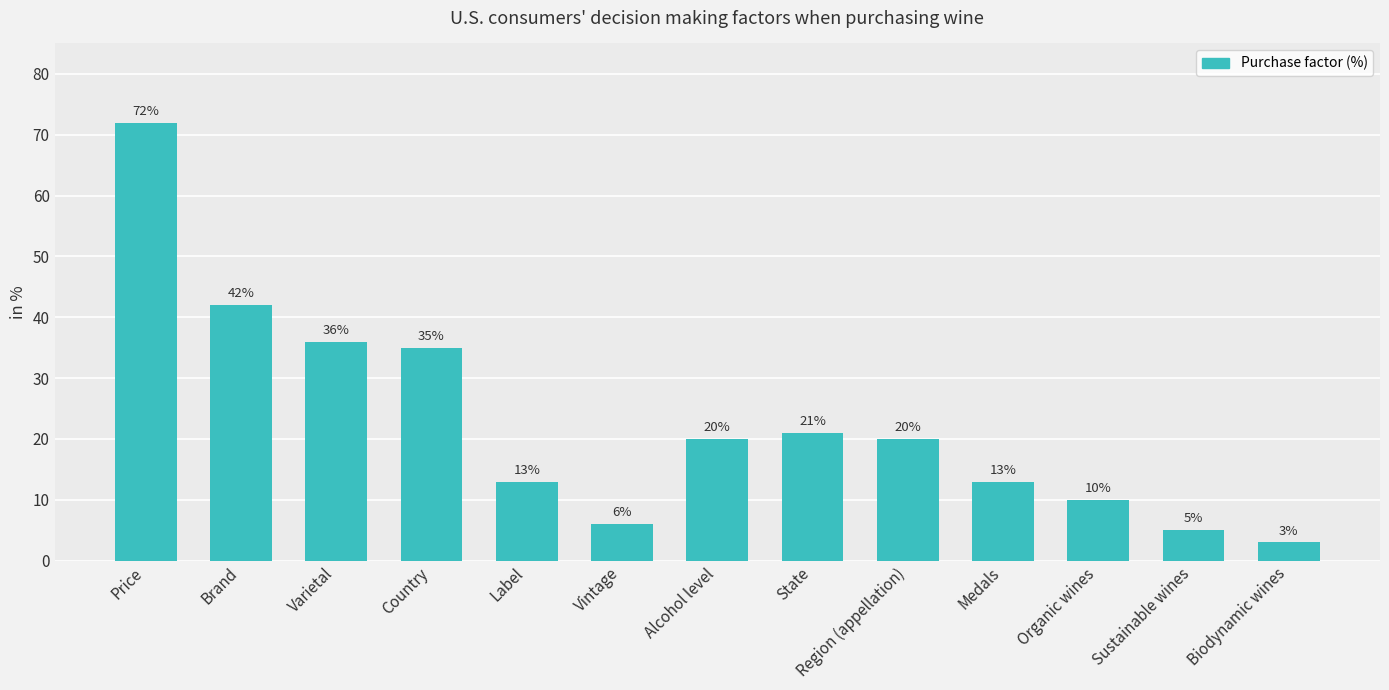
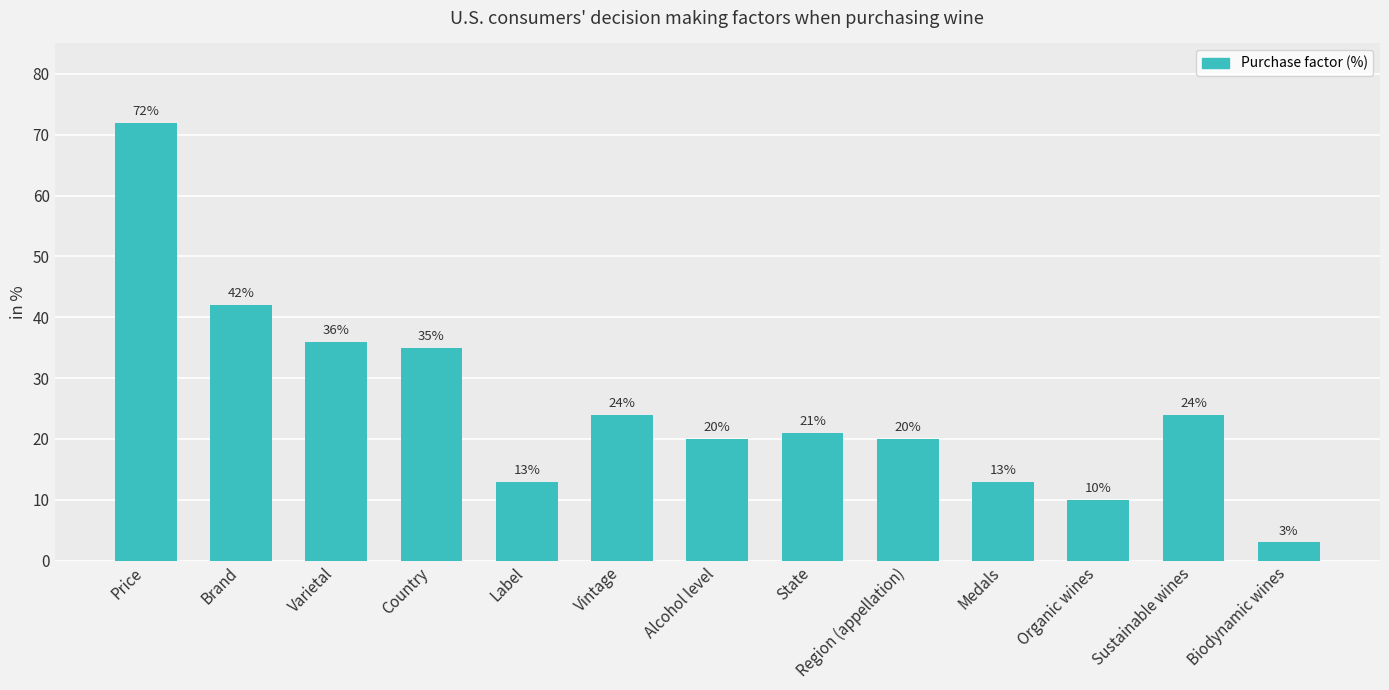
Vintage: 6% -> 24%
Sustainable wines: 5% -> 24%
